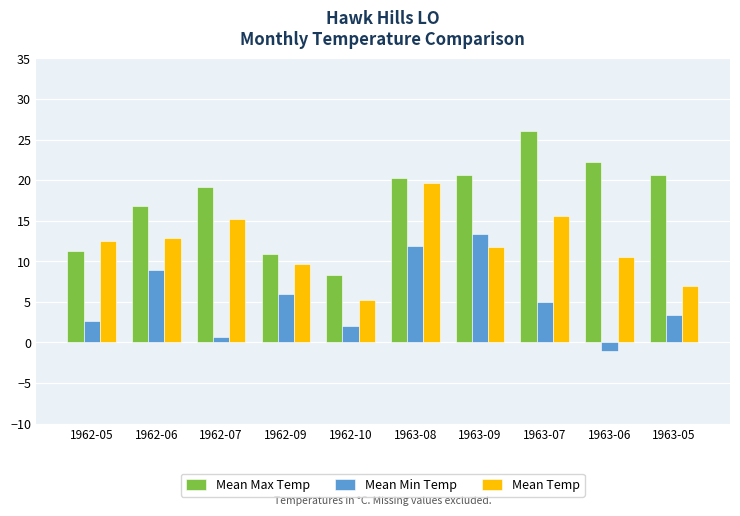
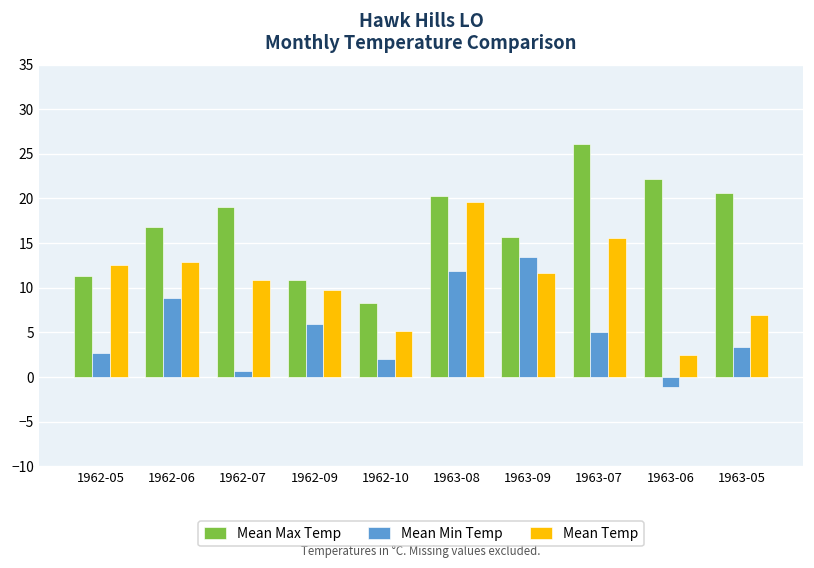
Mean Temp, 1962-07: 15 -> 11
Mean Max Temp, 1963-09: 21 -> 16
Mean Temp, 1963-06: 11 -> 3
